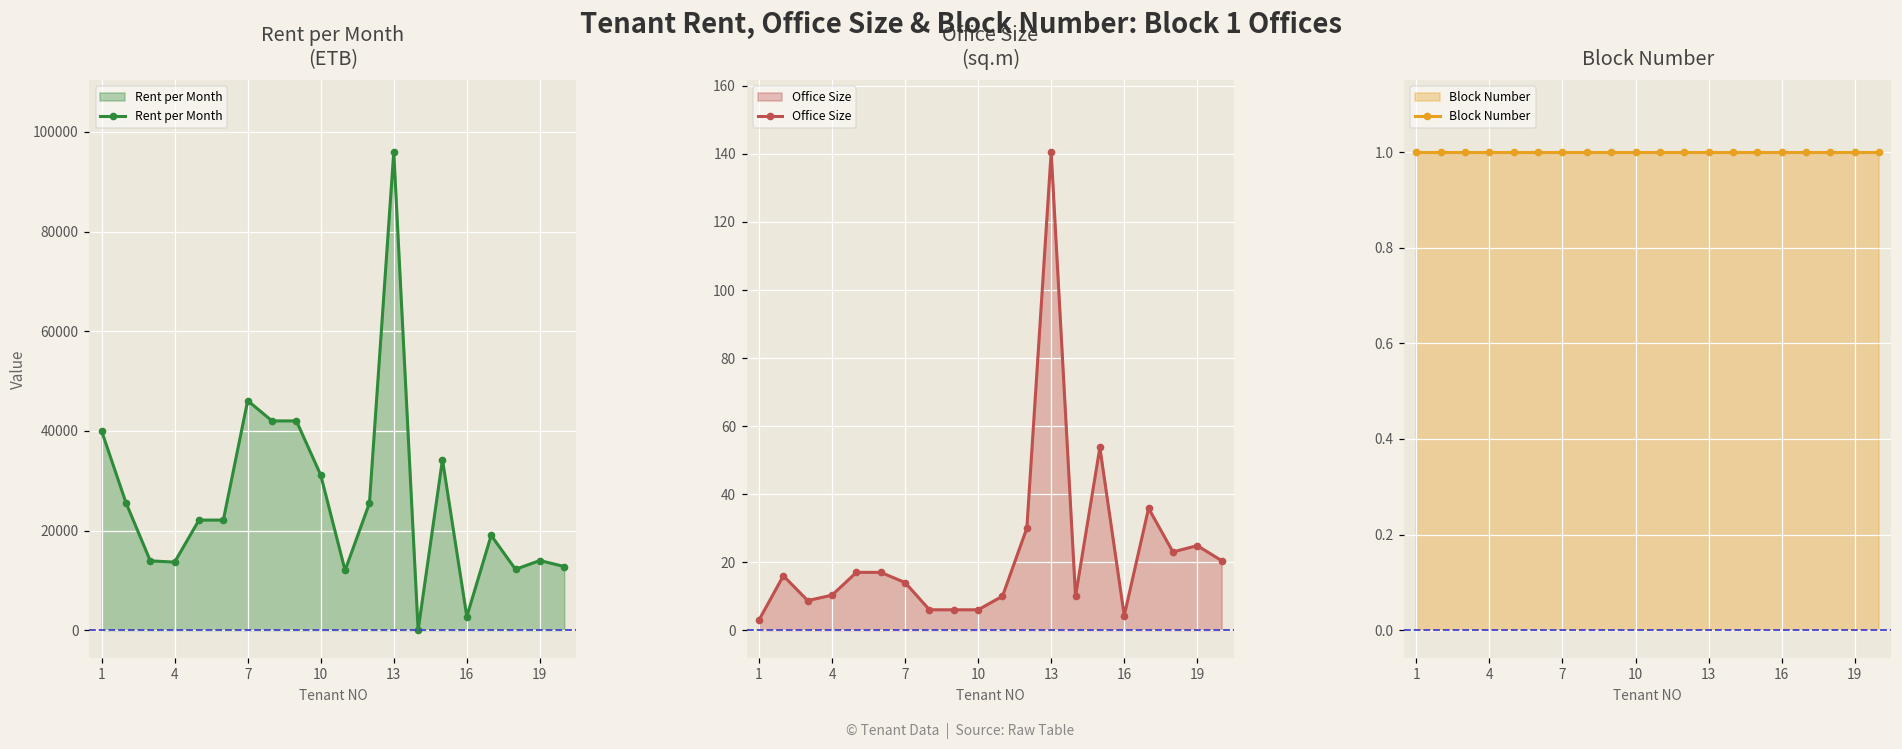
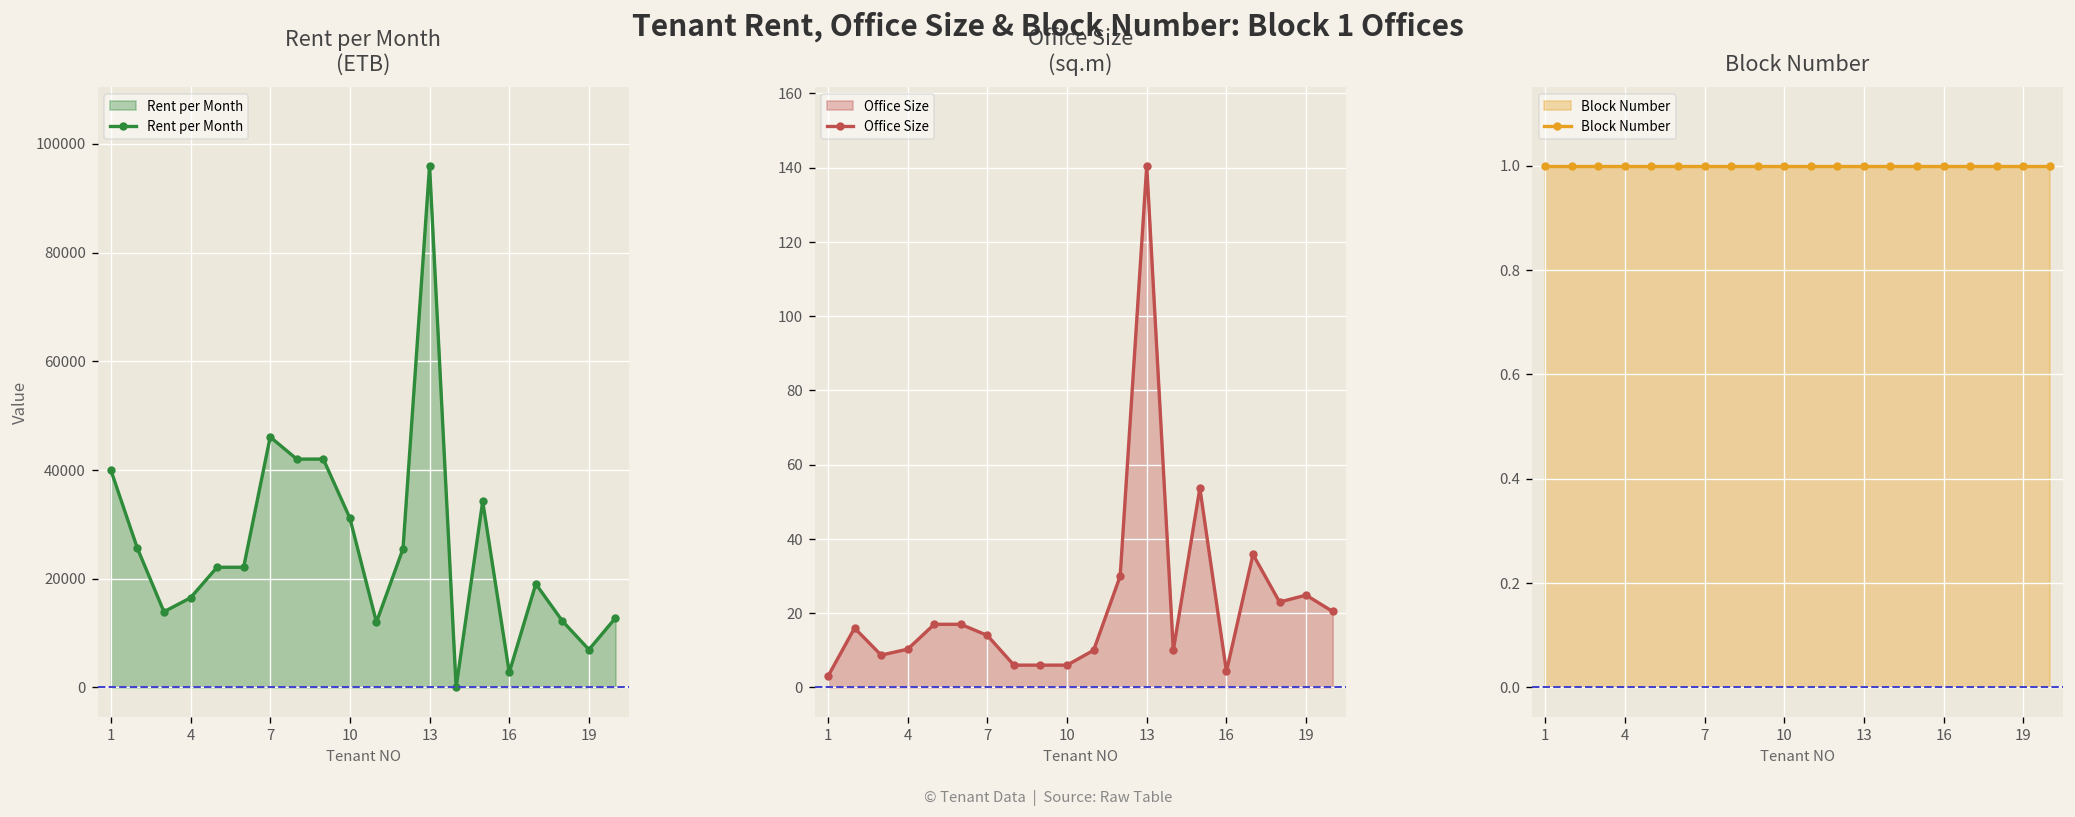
Rent per Month (ETB), 4: 14000 -> 16000
Rent per Month (ETB), 19: 14000 -> 7000
